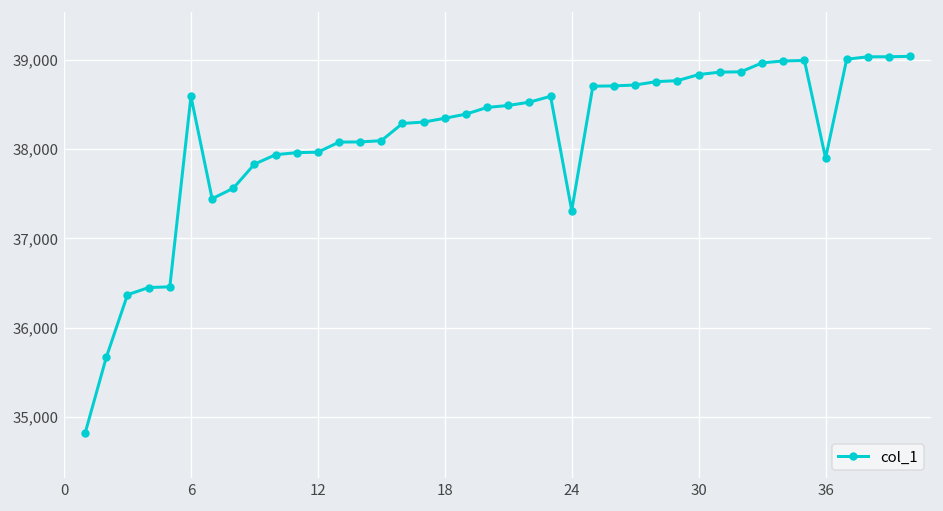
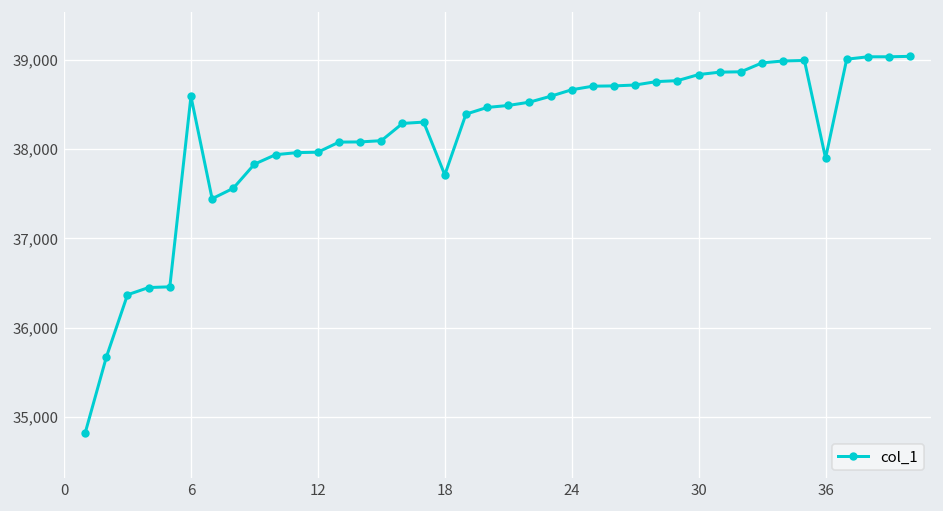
18: 38,300 -> 37,700
24: 37,300 -> 38,700
